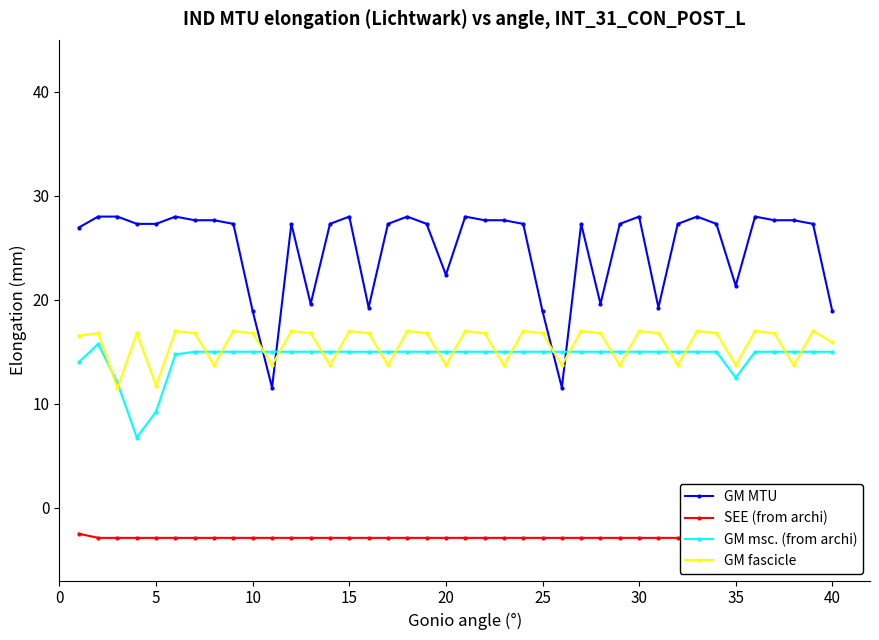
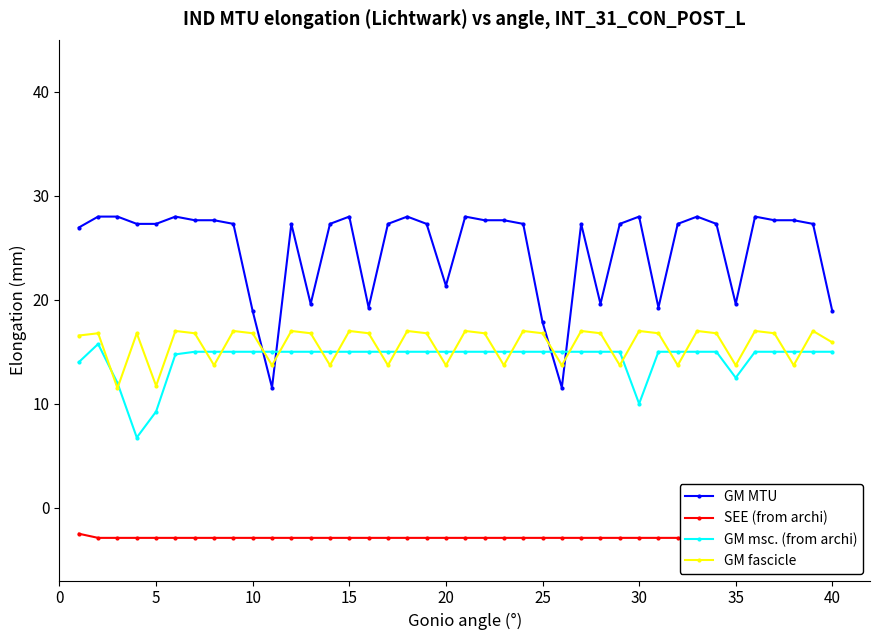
GM MTU, 20: 22.4 -> 21.4
GM MTU, 25: 18.9 -> 17.8
GM msc. (from archi), 30: 15.0 -> 10.0
GM MTU, 35: 21.4 -> 19.6
